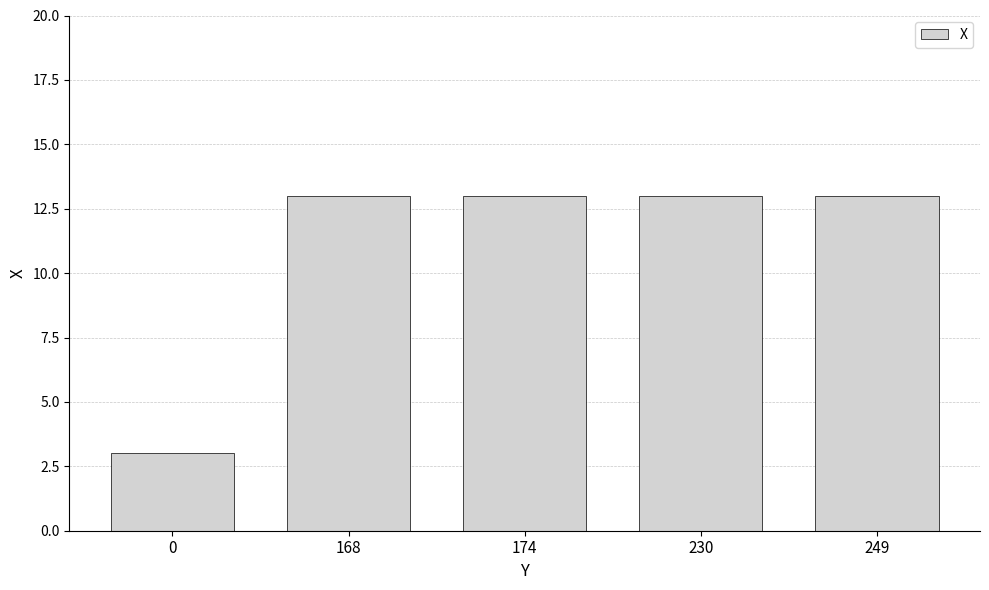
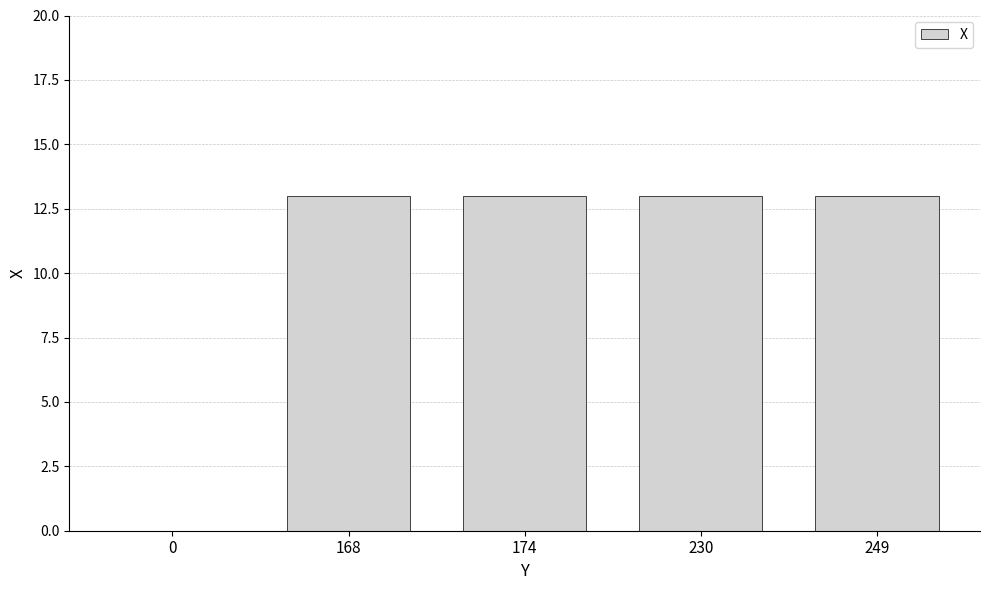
0: 3 -> 0
